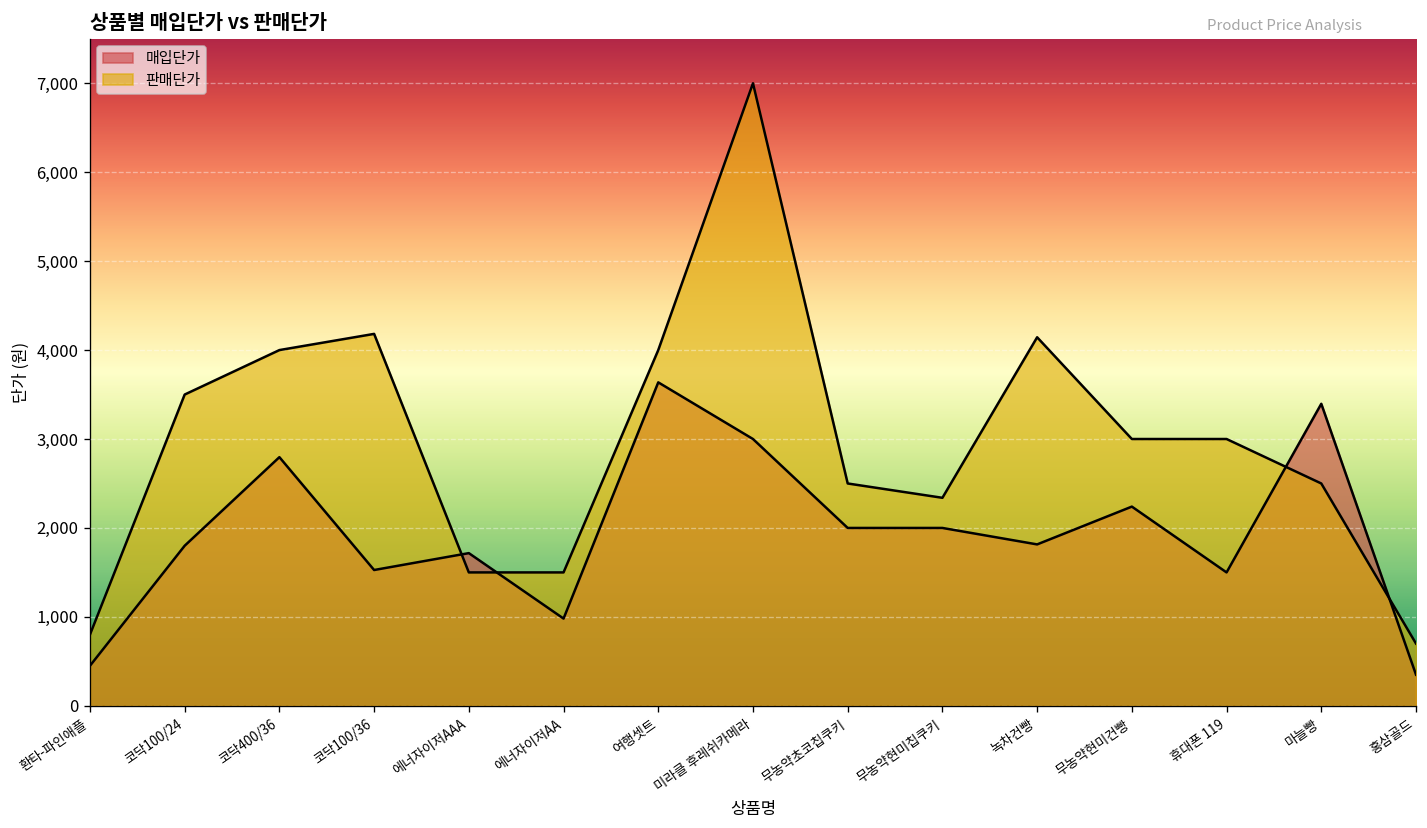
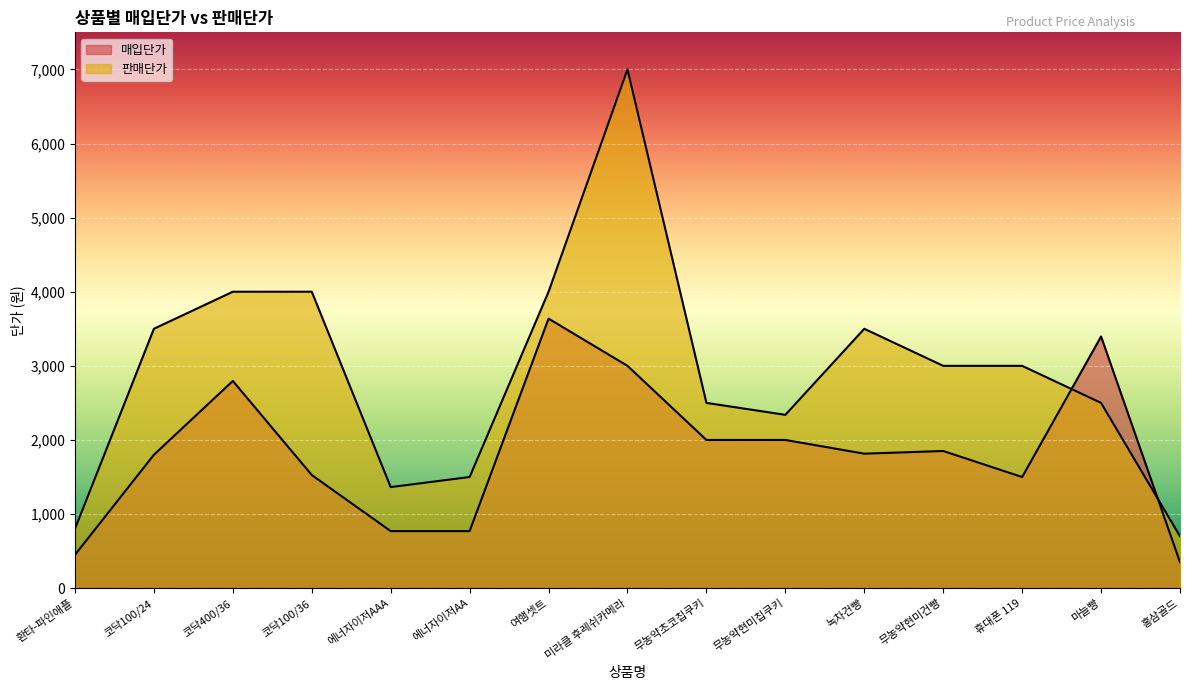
판매단가, 코닥100/36: 4,200 -> 4,000
매입단가, 에너자이저AAA: 1,700 -> 800
판매단가, 에너자이저AAA: 1,500 -> 1,400
매입단가, 에너자이저AA: 1,000 -> 800
판매단가, 녹차건빵: 4,100 -> 3,500
매입단가, 무농약현미건빵: 2,200 -> 1,900
